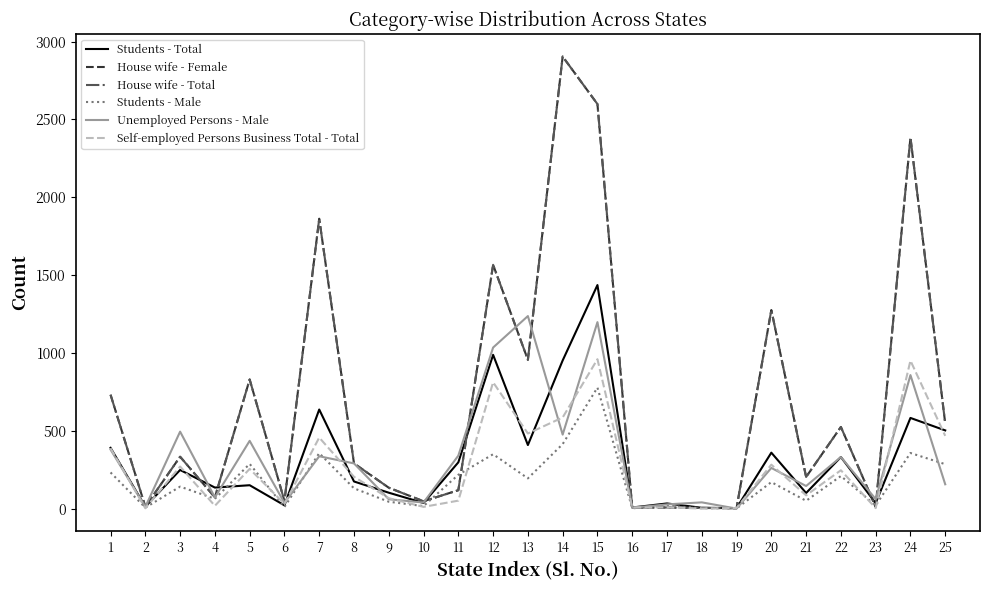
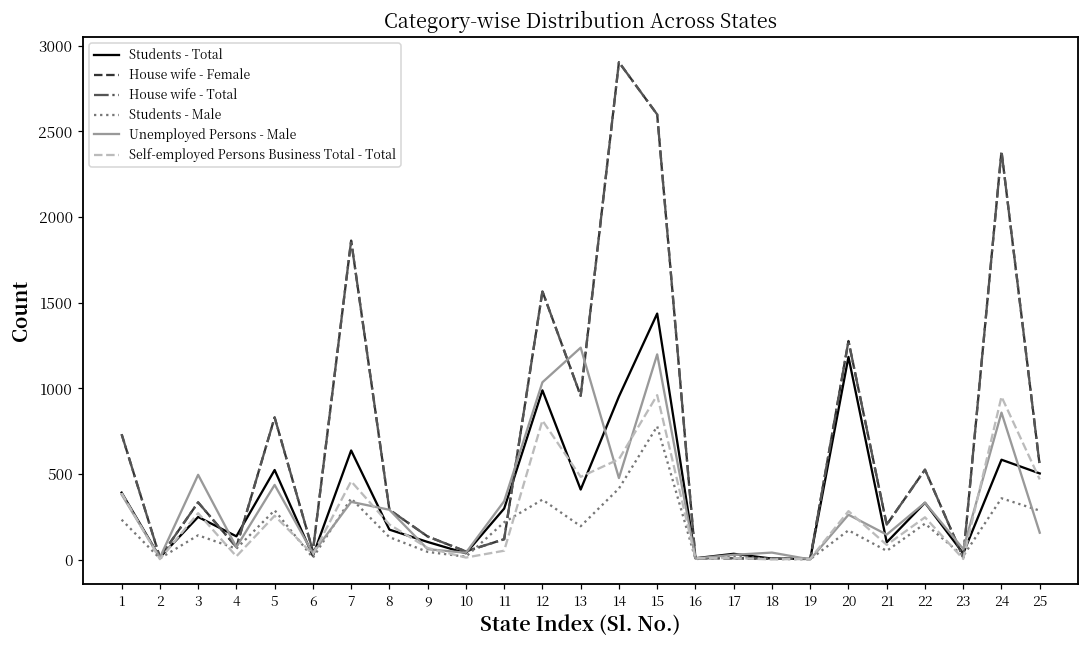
Students - Total, 5: 150 -> 520
Students - Total, 20: 360 -> 1180
